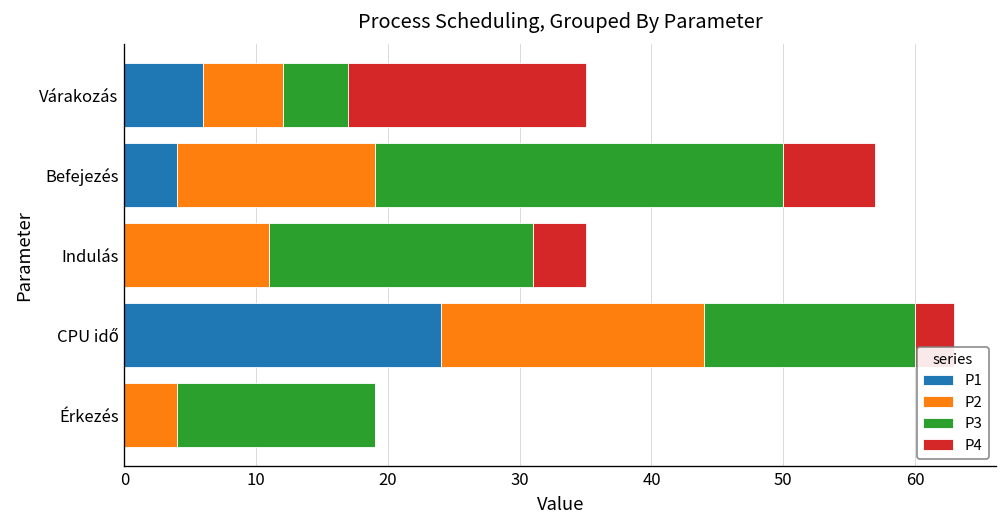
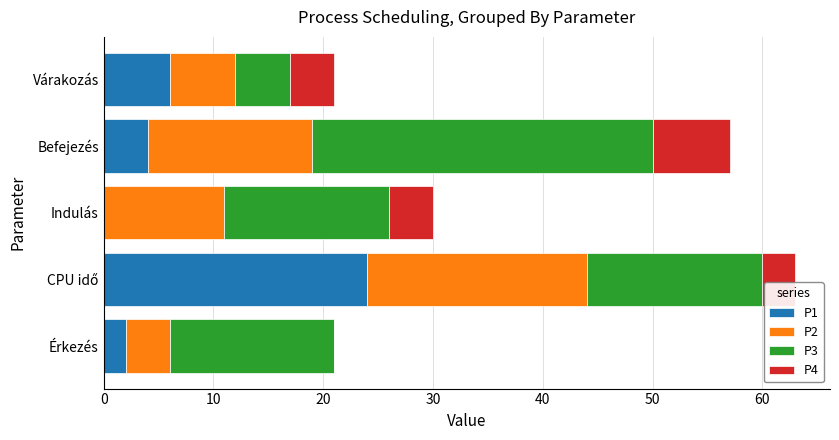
P4, Várakozás: 18 -> 4
P3, Indulás: 20 -> 15
P1, Érkezés: 0 -> 2
